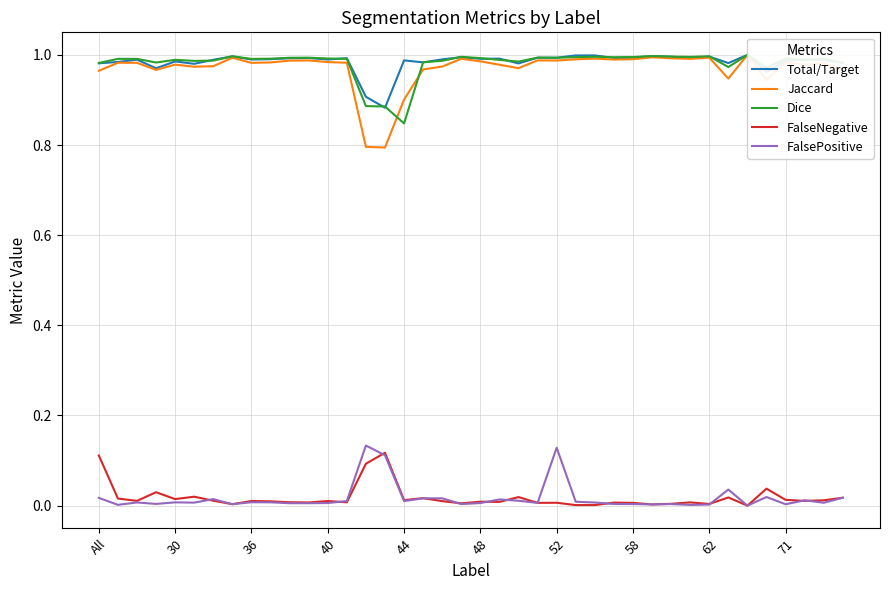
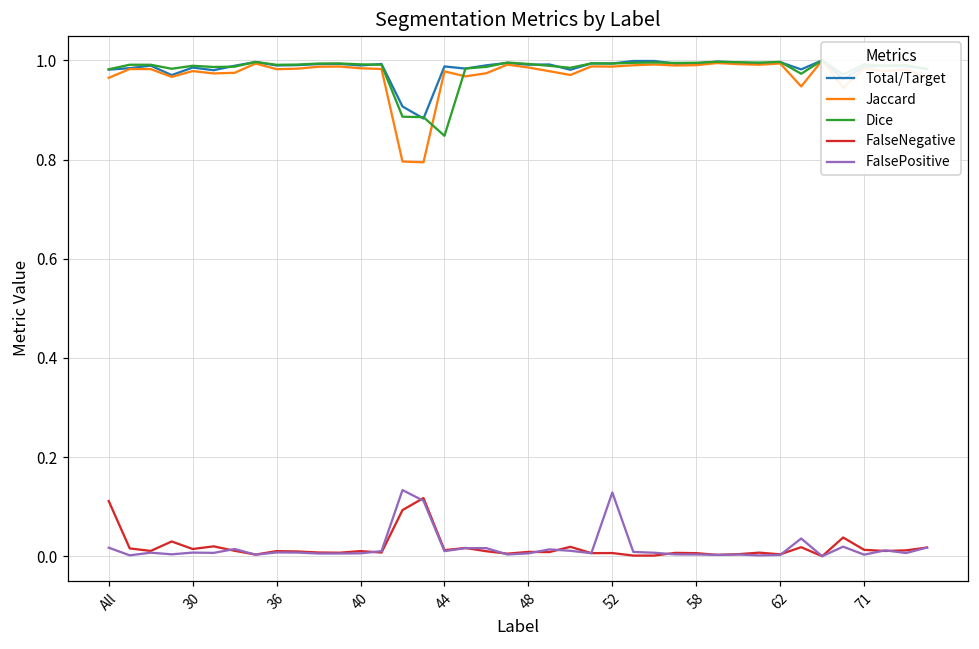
Jaccard, 44: 0.90 -> 0.98
